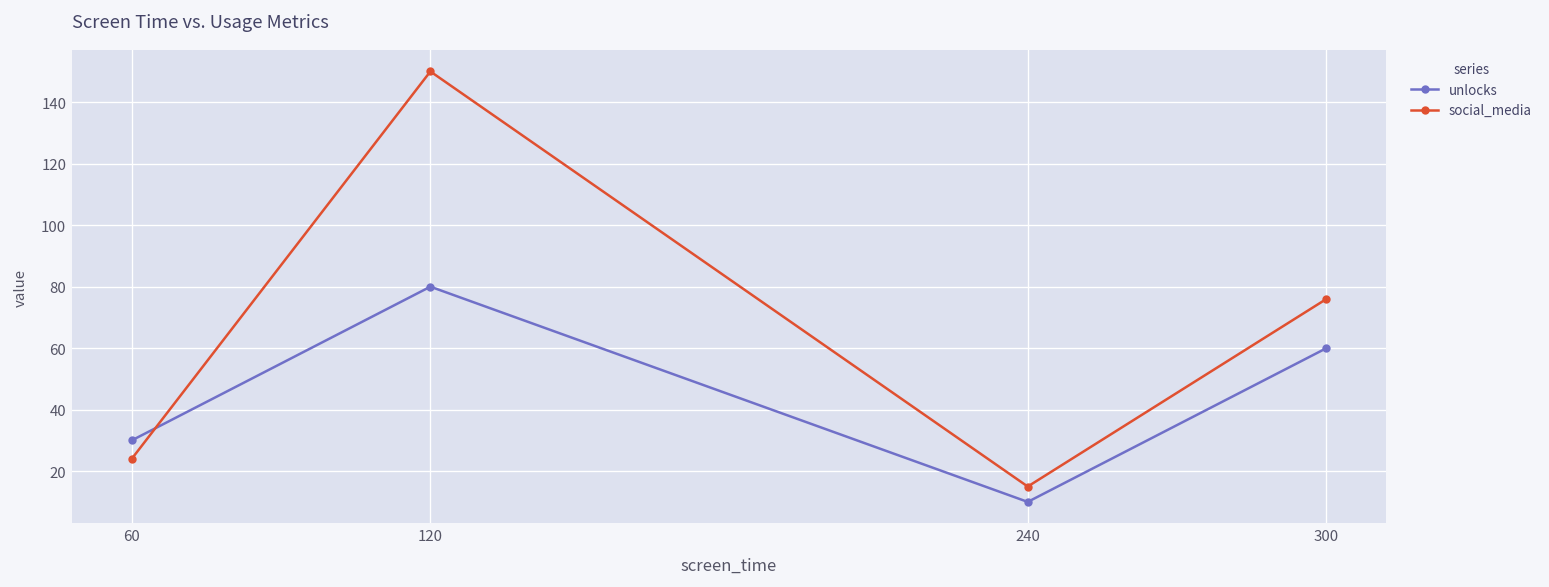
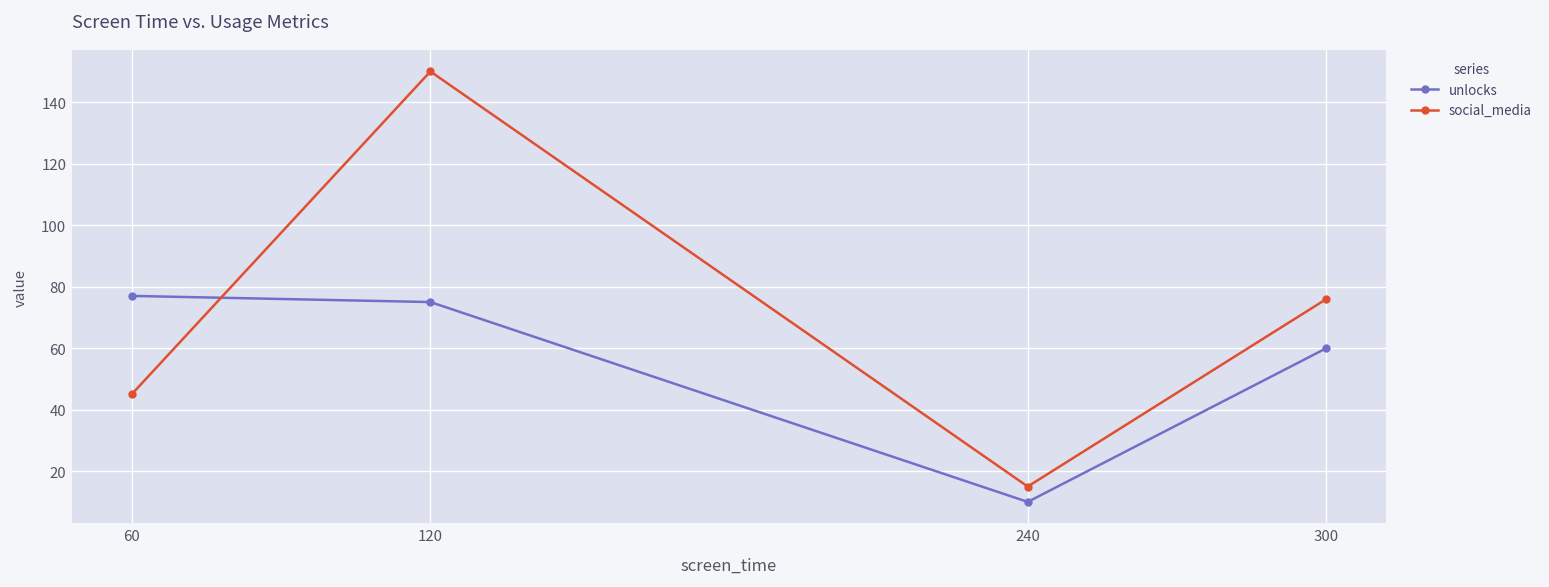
unlocks, 60: 30 -> 77
social_media, 60: 24 -> 45
unlocks, 120: 80 -> 75
